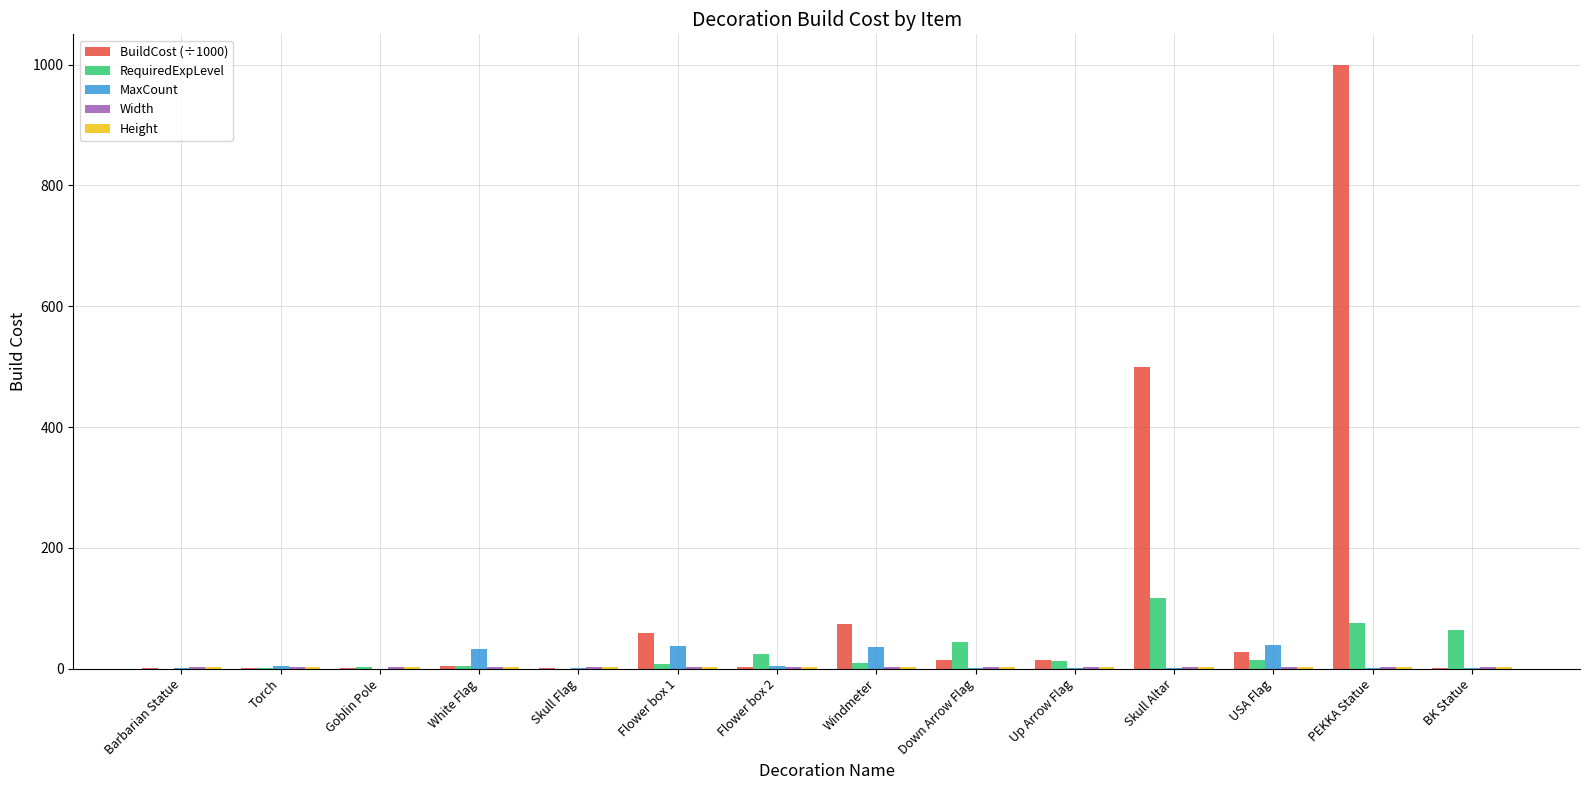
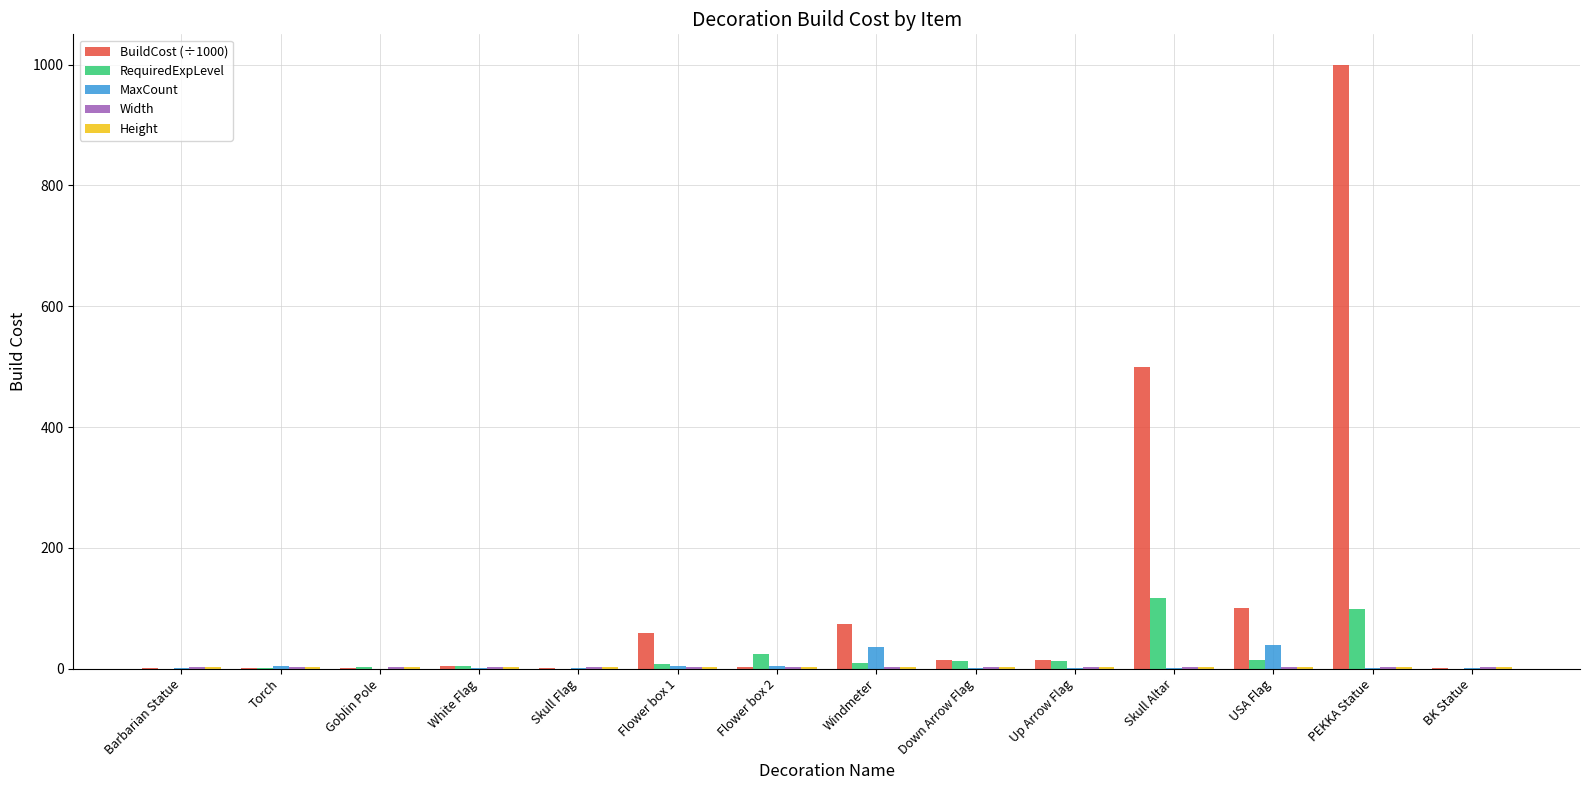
MaxCount, White Flag: 30 -> 0
MaxCount, Flower box 1: 40 -> 0
RequiredExpLevel, Down Arrow Flag: 50 -> 10
BuildCost (÷1000), USA Flag: 30 -> 100
RequiredExpLevel, PEKKA Statue: 80 -> 100
RequiredExpLevel, BK Statue: 60 -> 0
